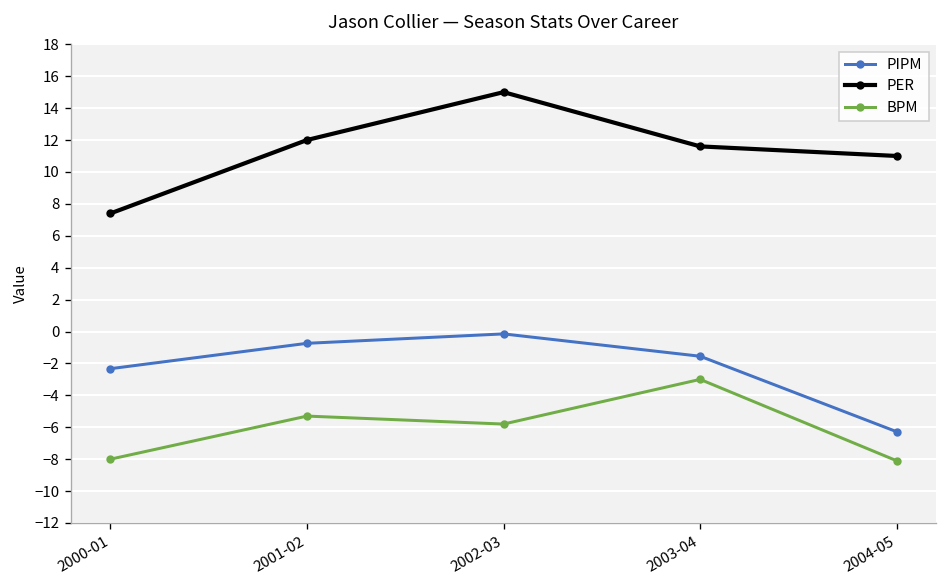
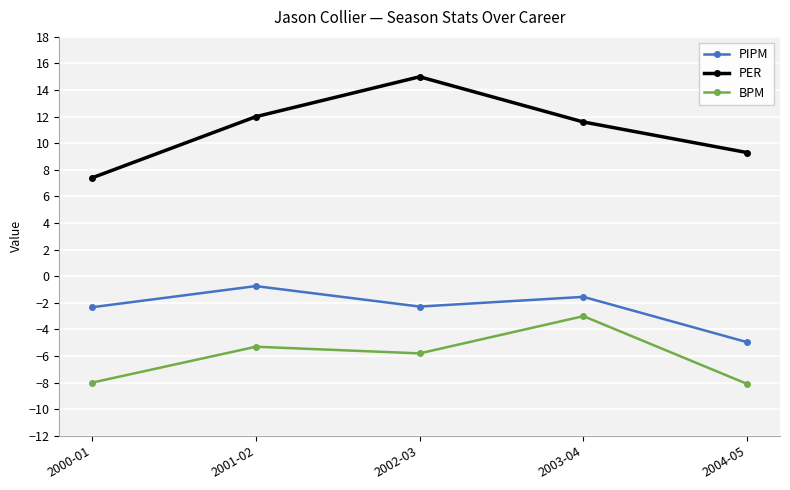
PIPM, 2002-03: -0.2 -> -2.3
PIPM, 2004-05: -6.3 -> -5.0
PER, 2004-05: 11.0 -> 9.3
